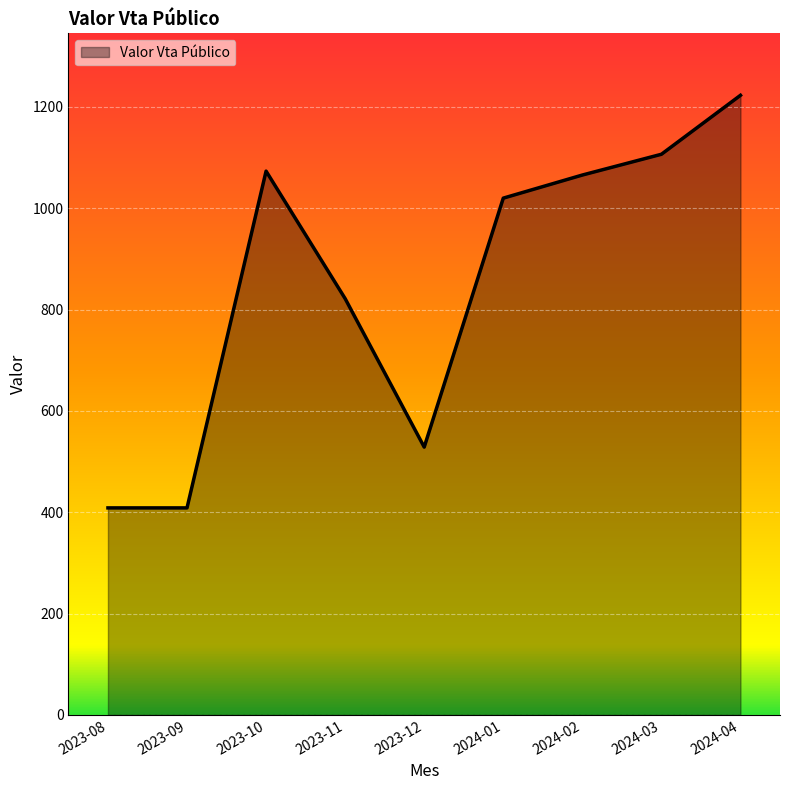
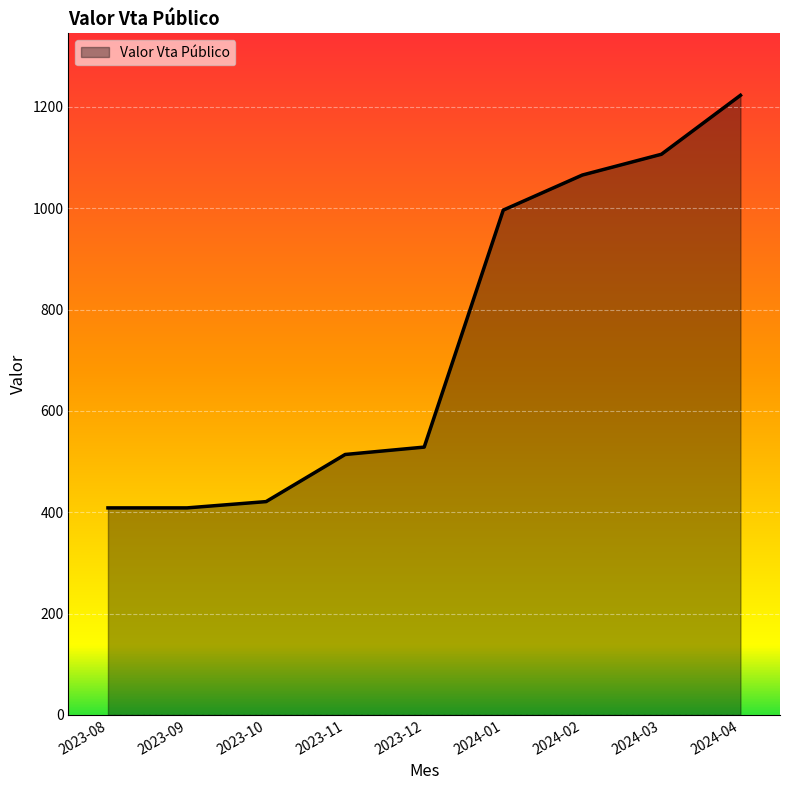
2023-10: 1070 -> 420
2023-11: 820 -> 510
2024-01: 1020 -> 1000
